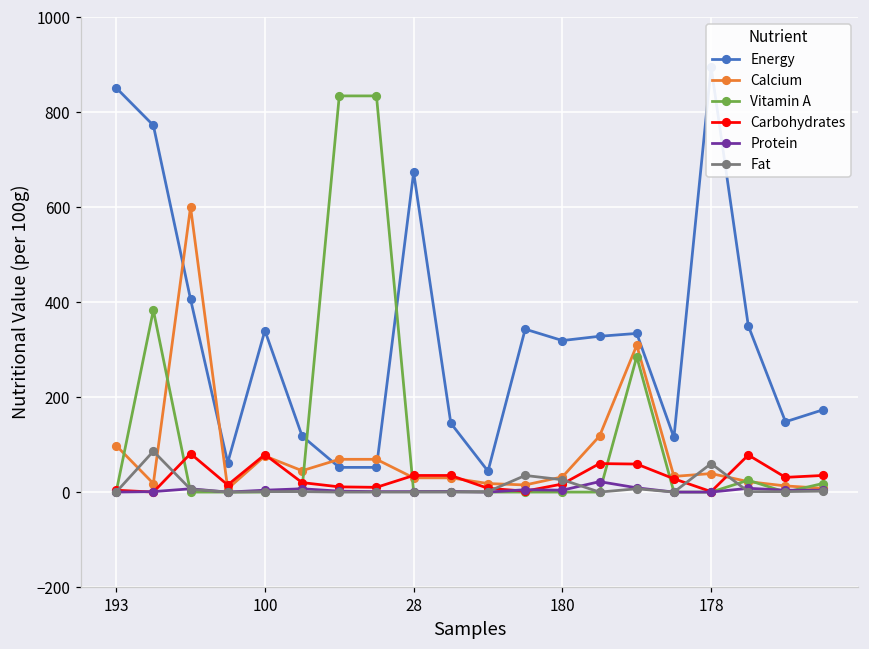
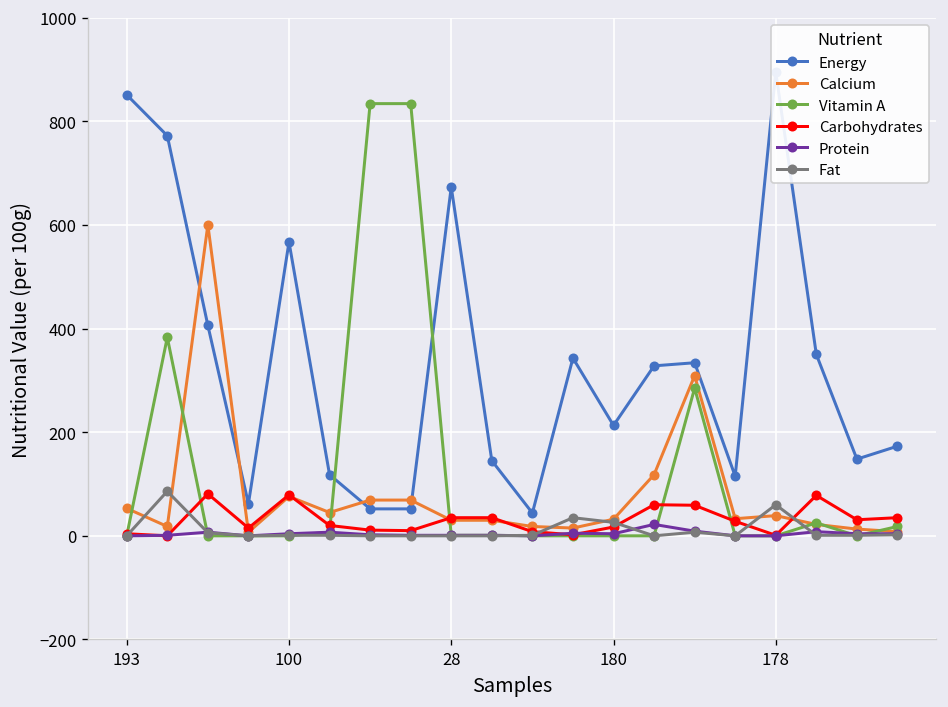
Calcium, 193: 100 -> 50
Energy, 100: 340 -> 570
Energy, 180: 320 -> 210
